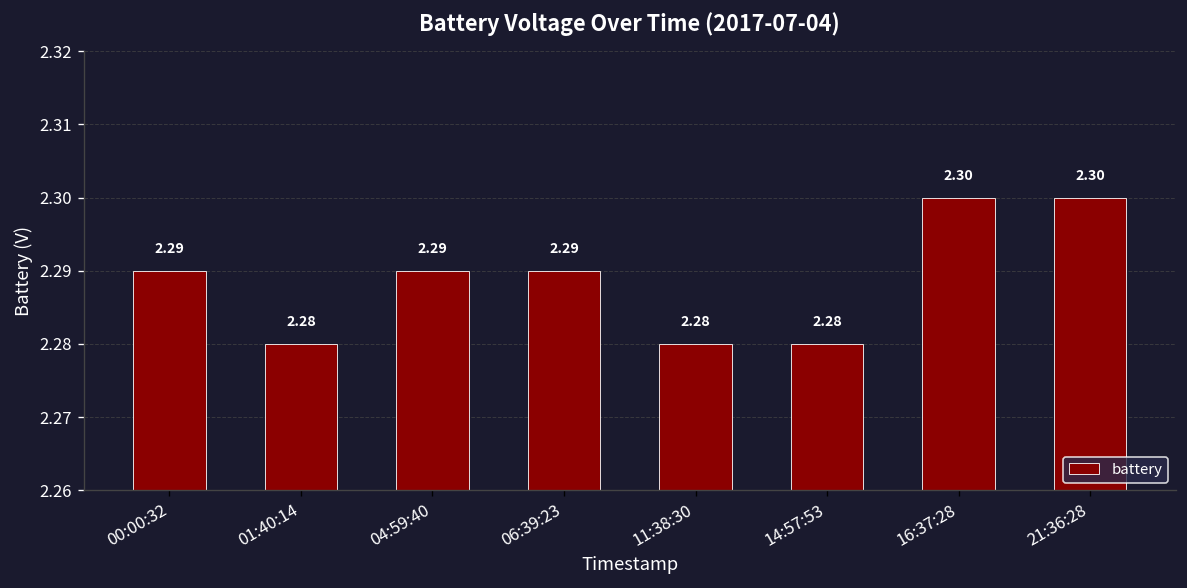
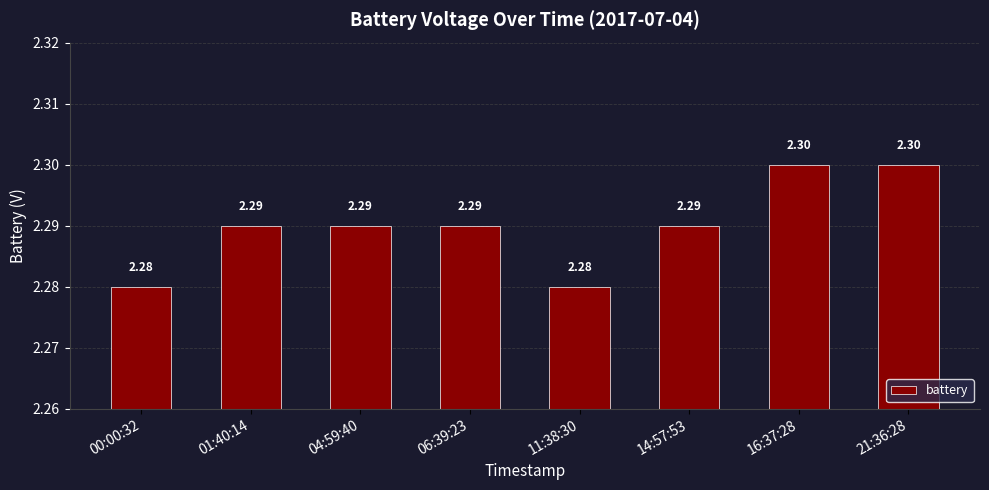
00:00:32: 2.29 -> 2.28
01:40:14: 2.28 -> 2.29
14:57:53: 2.28 -> 2.29
